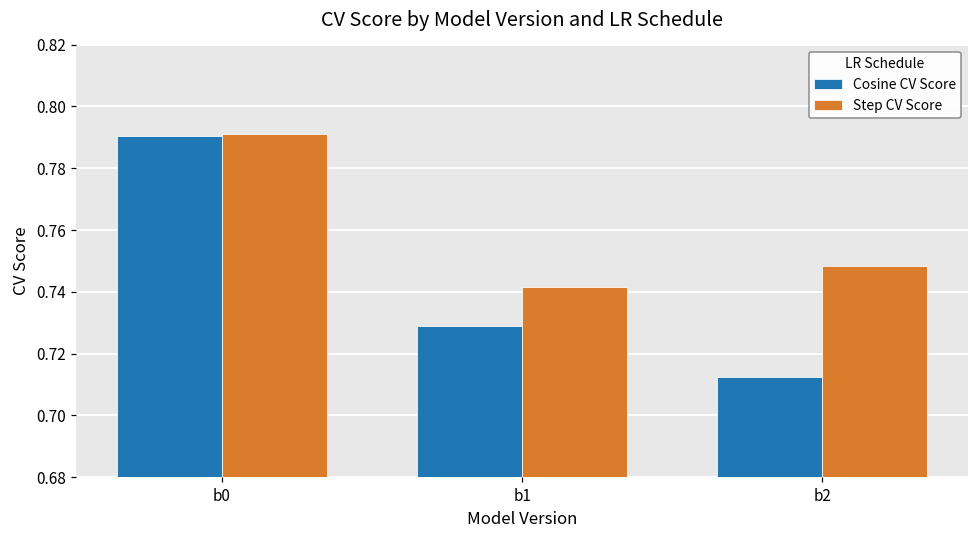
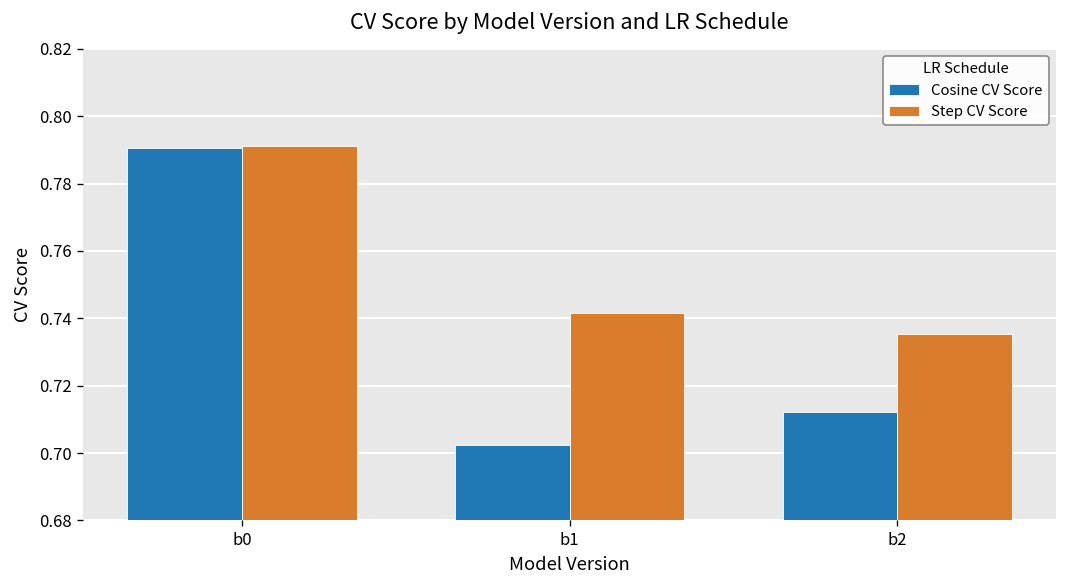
Cosine CV Score, b1: 0.729 -> 0.702
Step CV Score, b2: 0.748 -> 0.735
